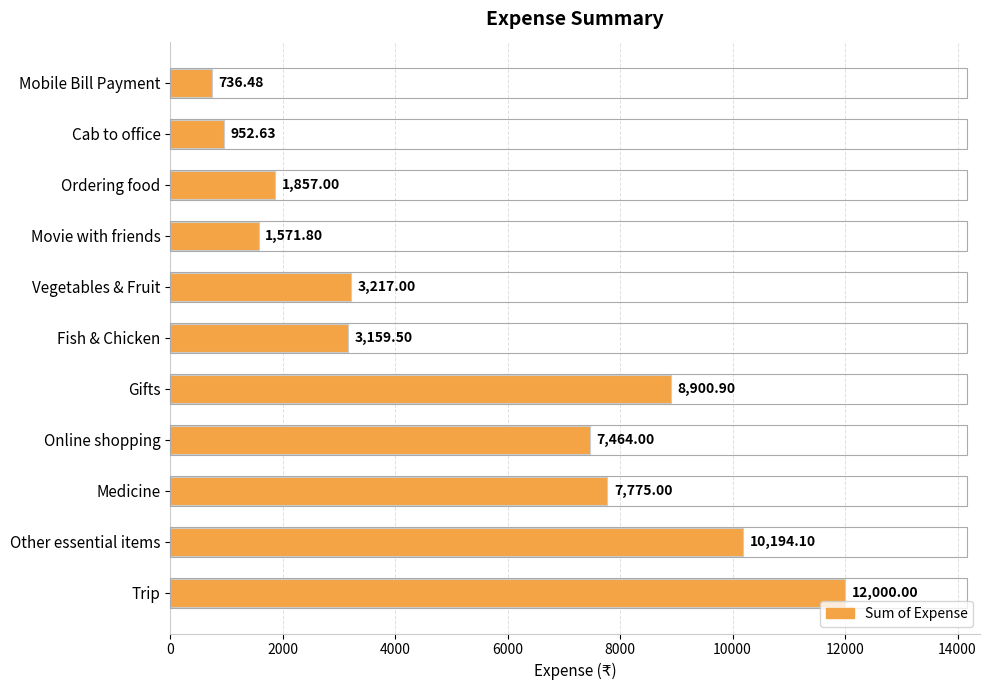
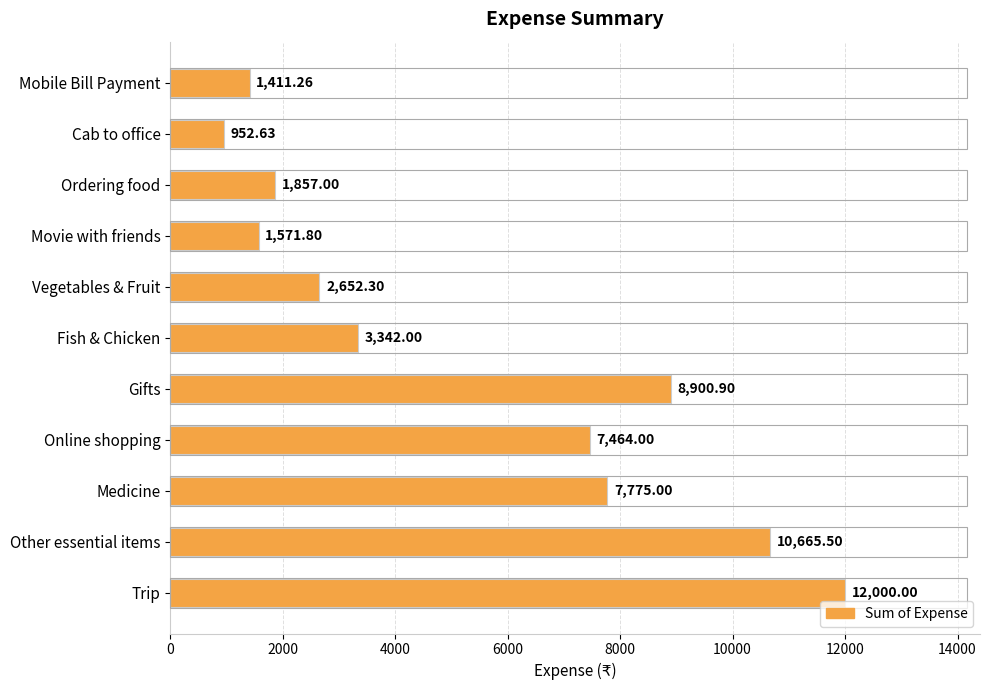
Mobile Bill Payment: 736.48 -> 1,411.26
Vegetables & Fruit: 3,217.00 -> 2,652.30
Fish & Chicken: 3,159.50 -> 3,342.00
Other essential items: 10,194.10 -> 10,665.50
